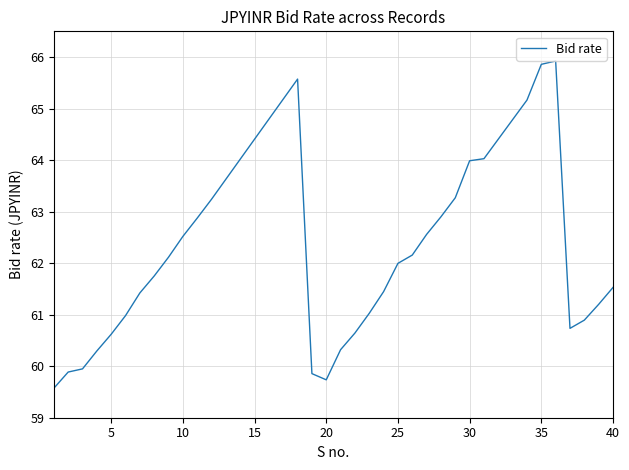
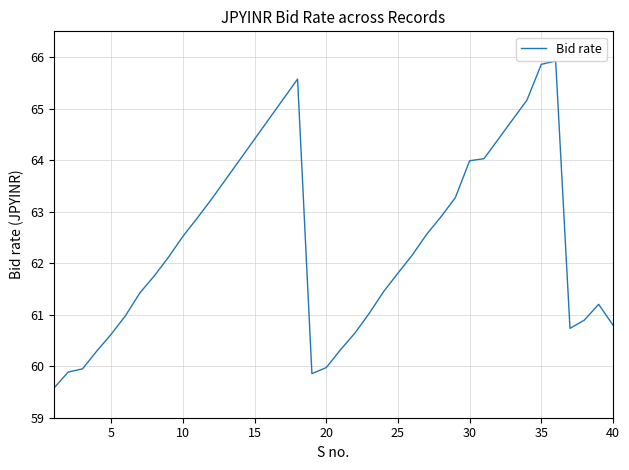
20: 59.7 -> 60.0
25: 62.0 -> 61.8
40: 61.5 -> 60.8
